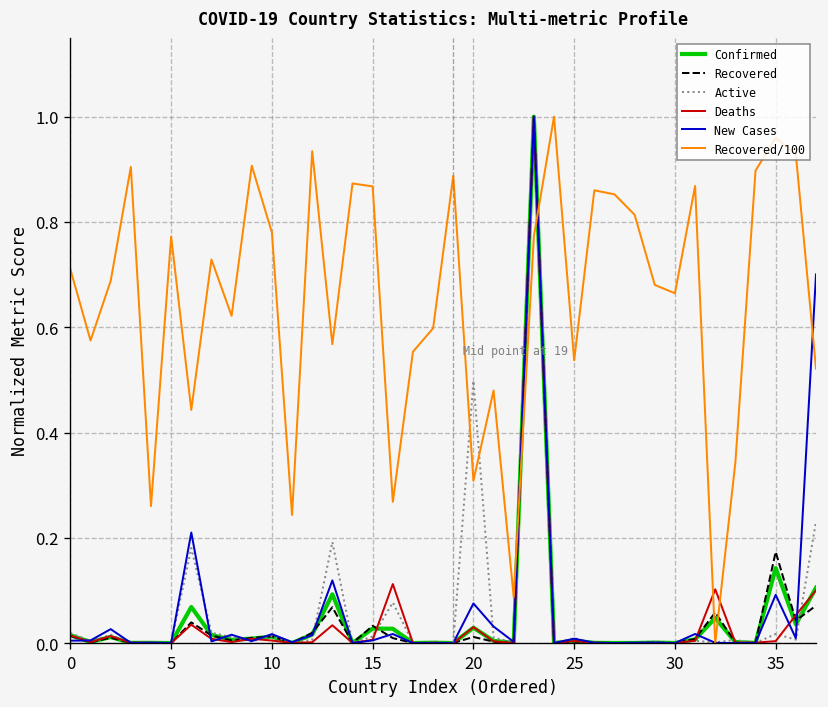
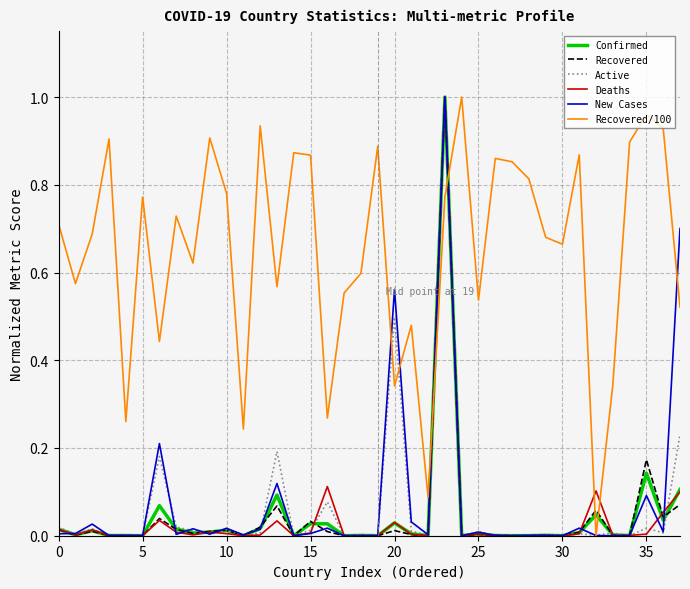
New Cases, 20: 0.08 -> 0.56
Recovered/100, 20: 0.31 -> 0.34
